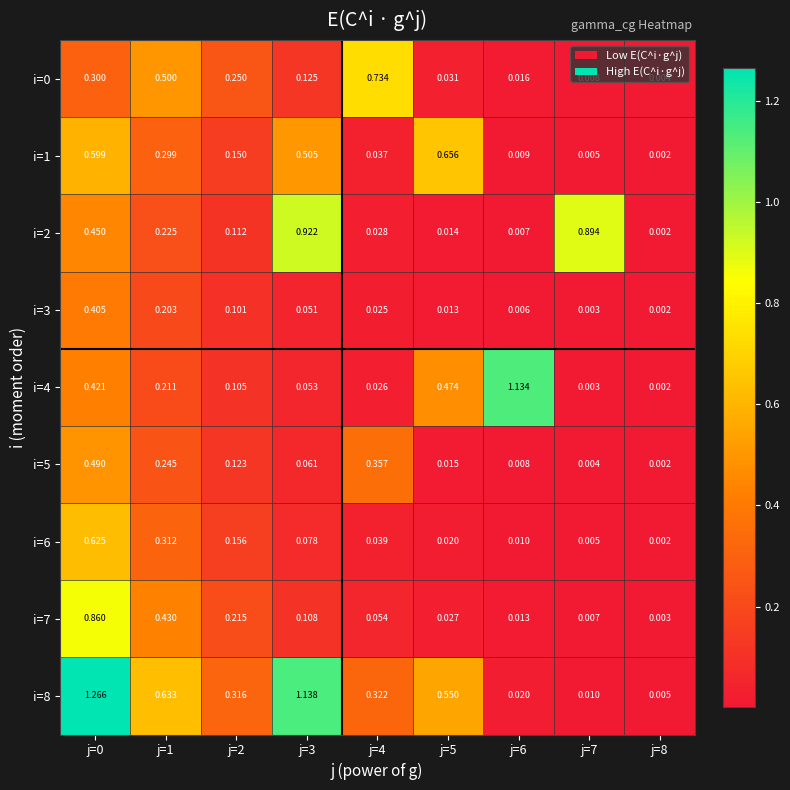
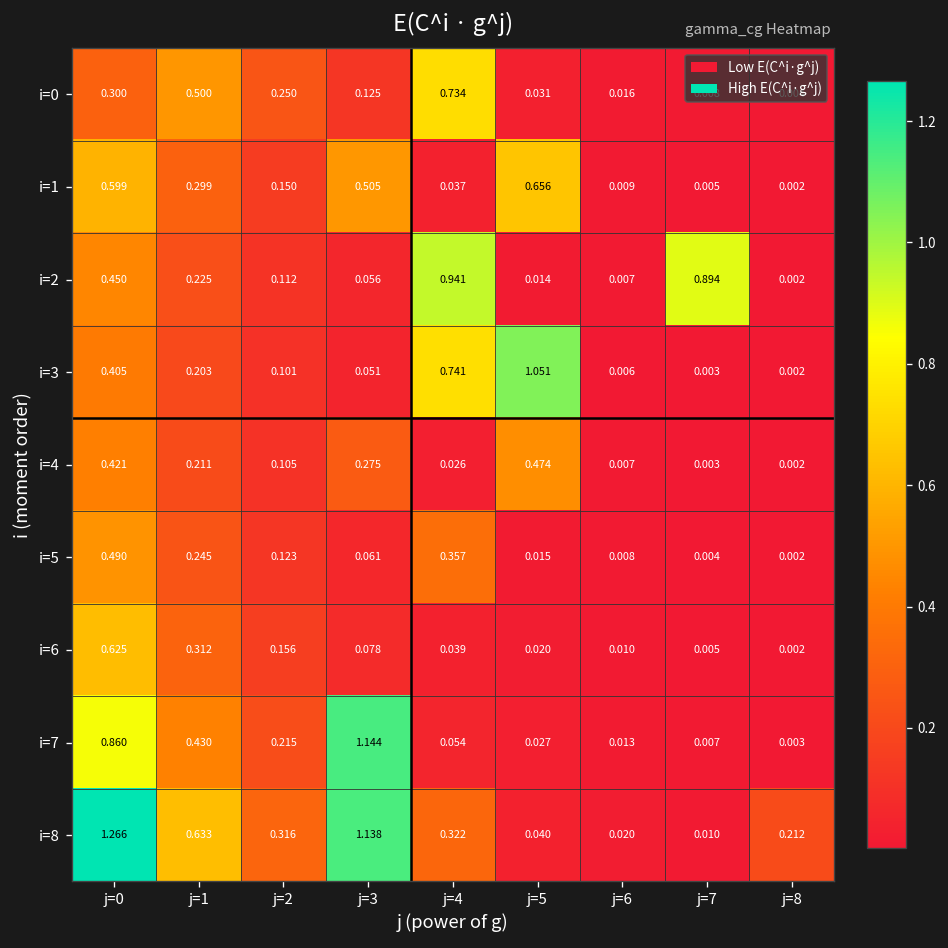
i=2, j=3: 0.922 -> 0.056
i=2, j=4: 0.028 -> 0.941
i=3, j=4: 0.025 -> 0.741
i=3, j=5: 0.013 -> 1.051
i=4, j=3: 0.053 -> 0.275
i=4, j=6: 1.134 -> 0.007
i=7, j=3: 0.108 -> 1.144
i=8, j=5: 0.550 -> 0.040
i=8, j=8: 0.005 -> 0.212
